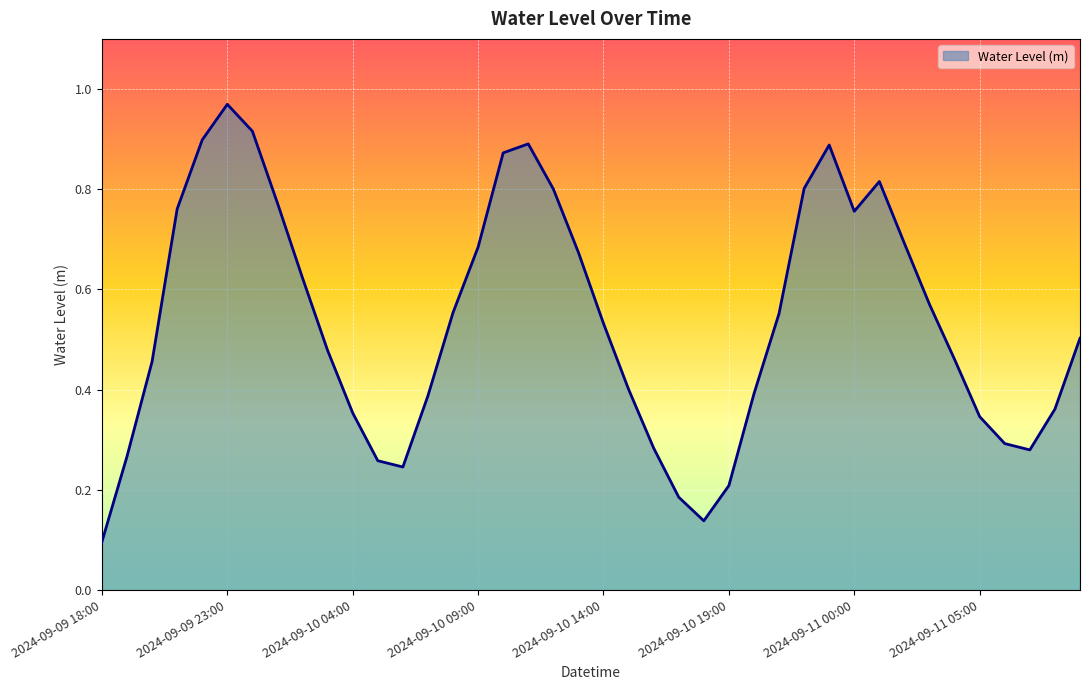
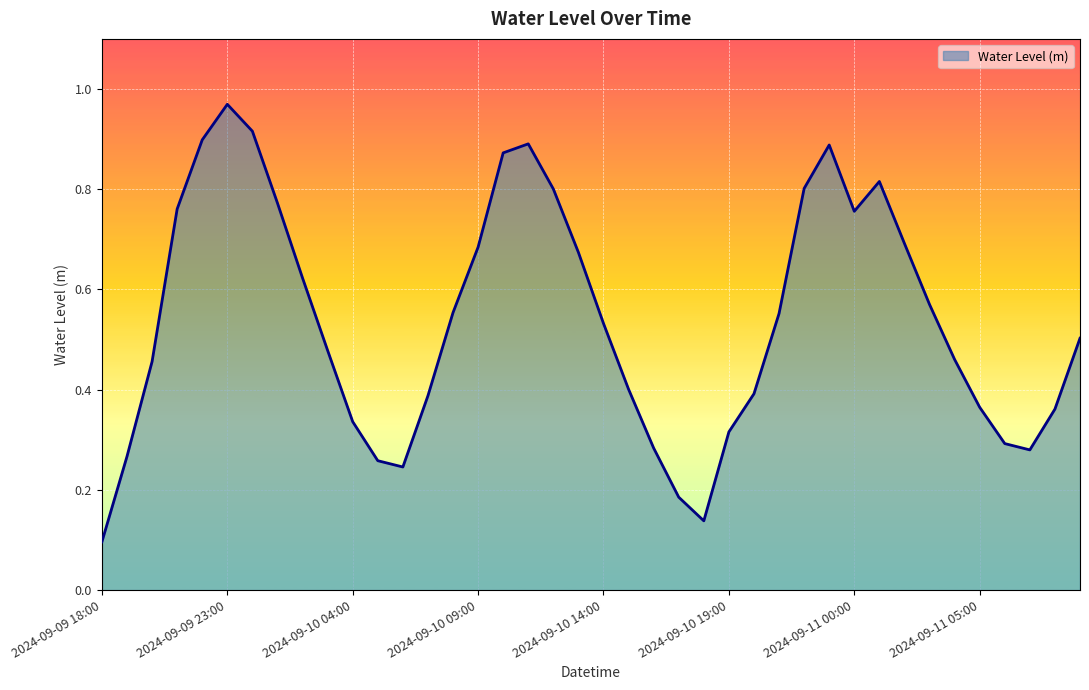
2024-09-10 04:00: 0.35 -> 0.34
2024-09-10 19:00: 0.21 -> 0.32
2024-09-11 05:00: 0.35 -> 0.36
